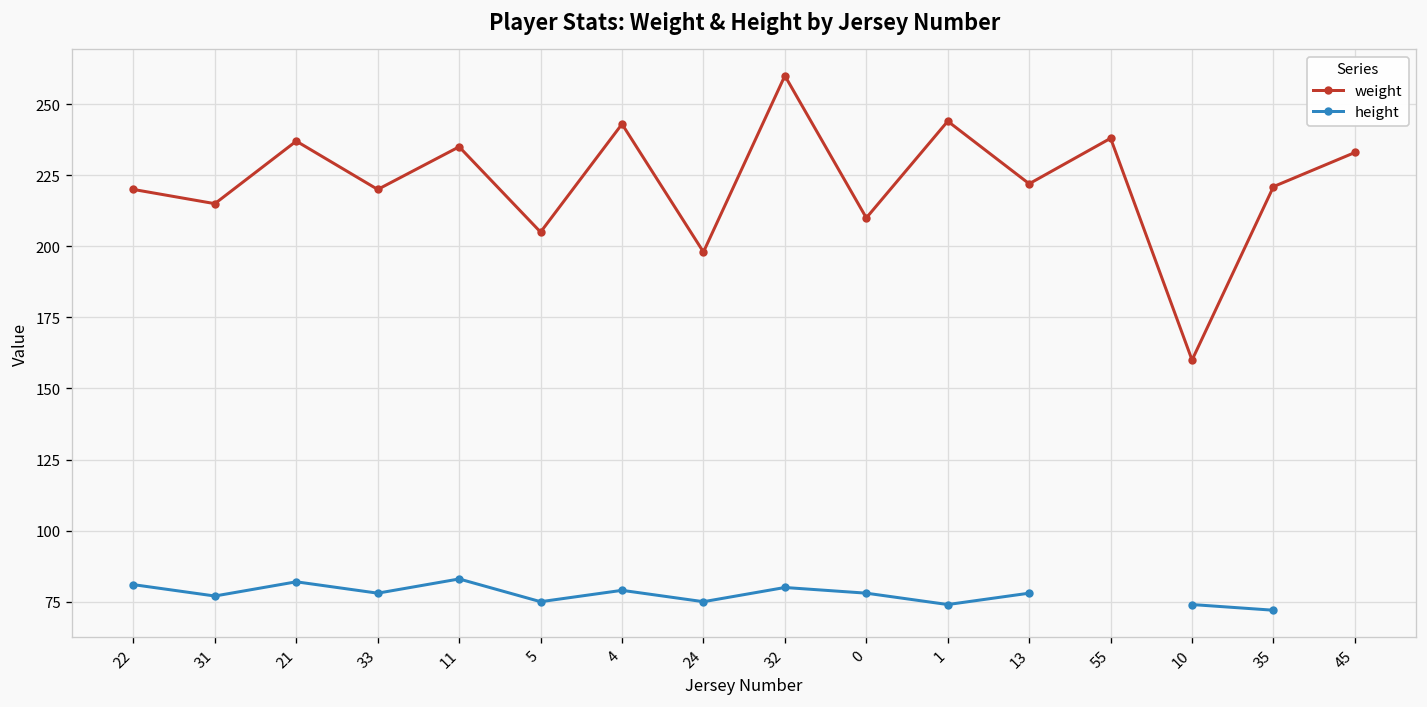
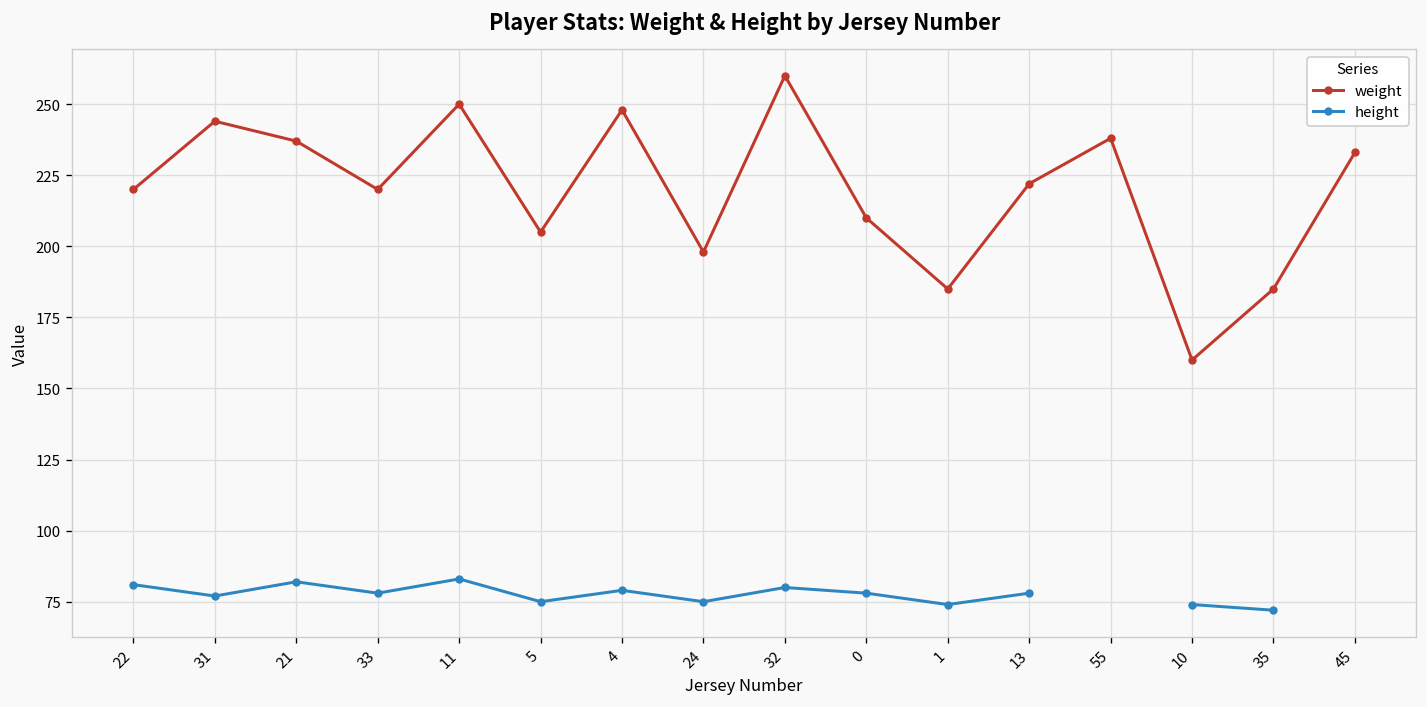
weight, 31: 215 -> 244
weight, 11: 235 -> 250
weight, 4: 243 -> 248
weight, 1: 244 -> 185
weight, 35: 221 -> 185
